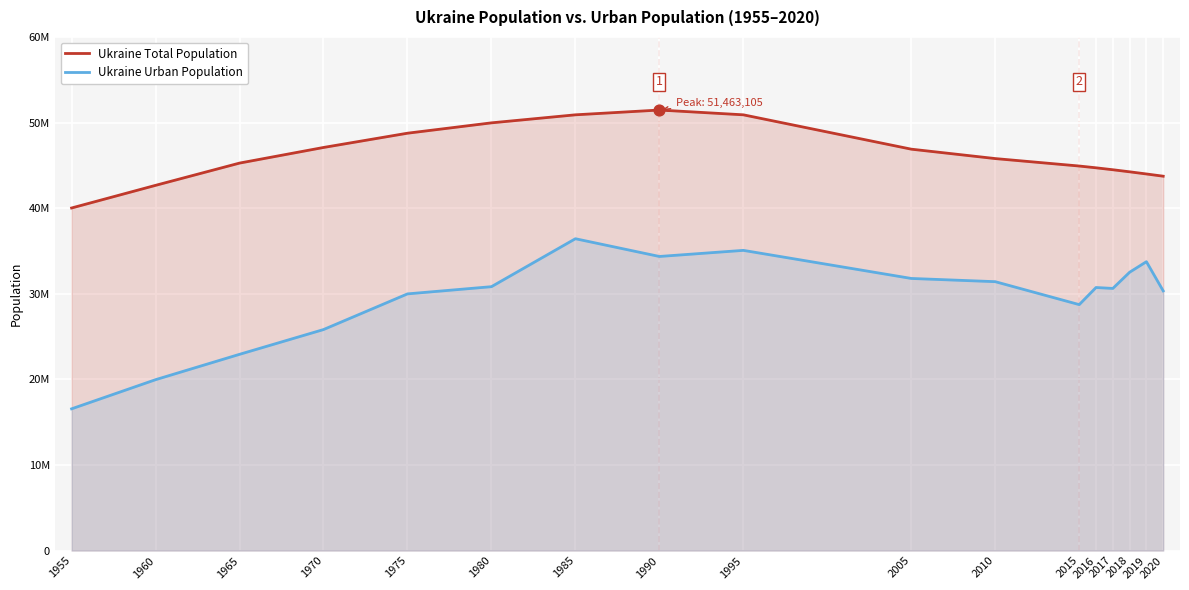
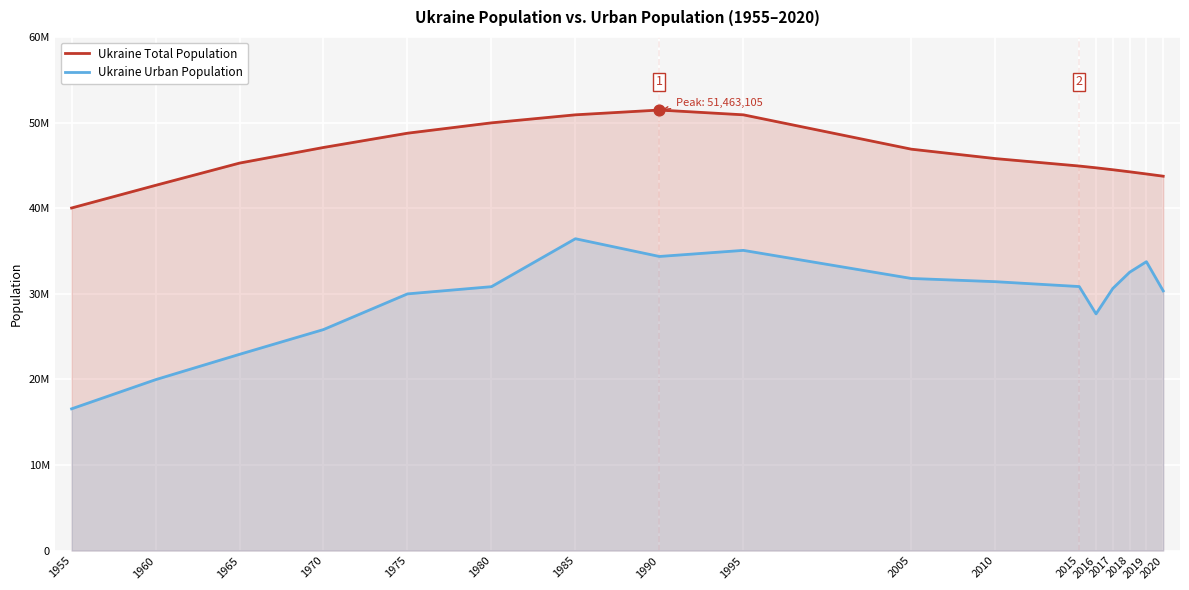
Ukraine Urban Population, 2015: 29000000 -> 31000000
Ukraine Urban Population, 2016: 31000000 -> 28000000
